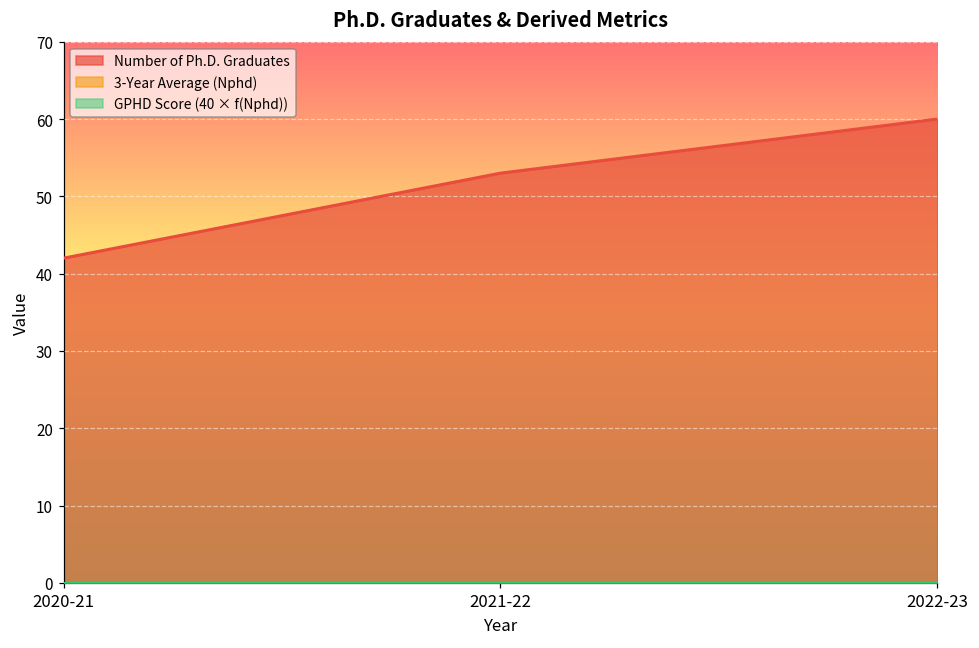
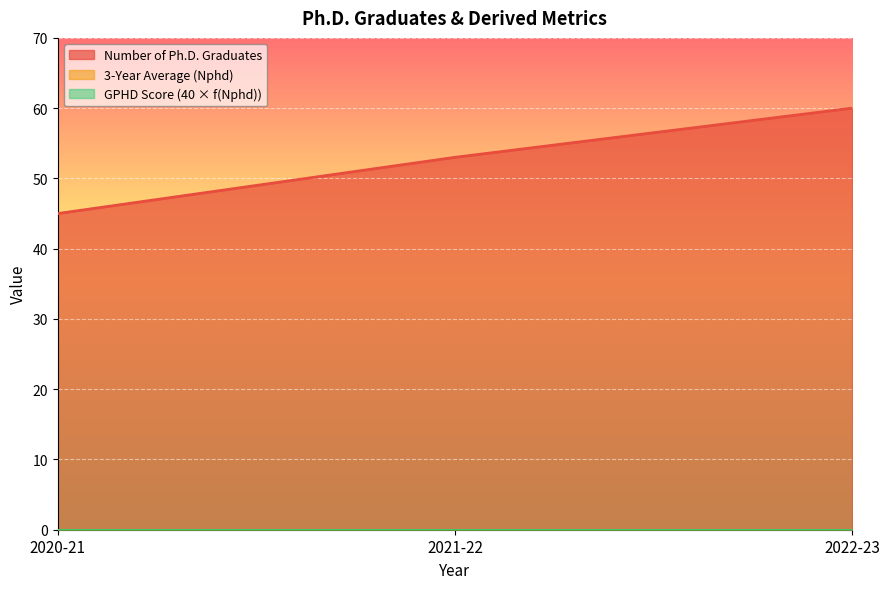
Number of Ph.D. Graduates, 2020-21: 42 -> 45
